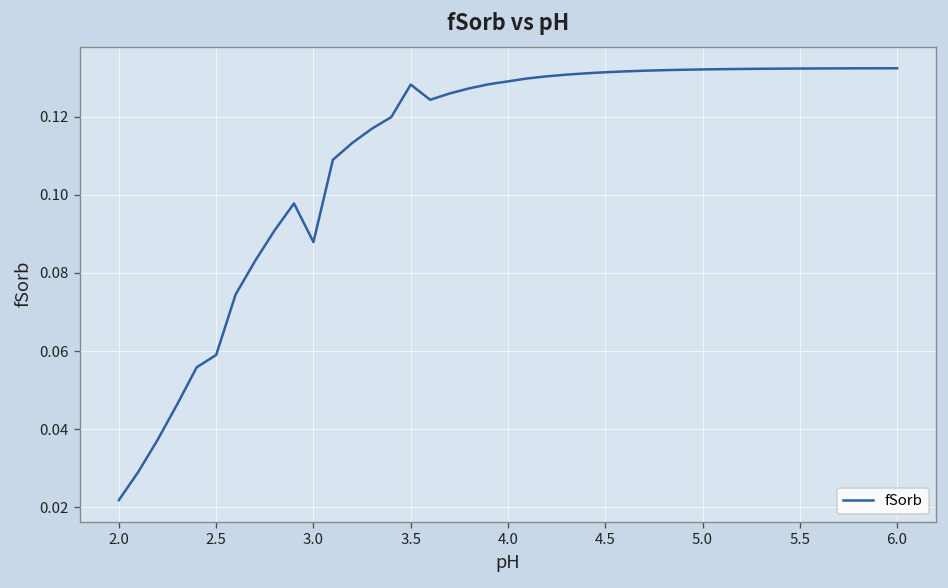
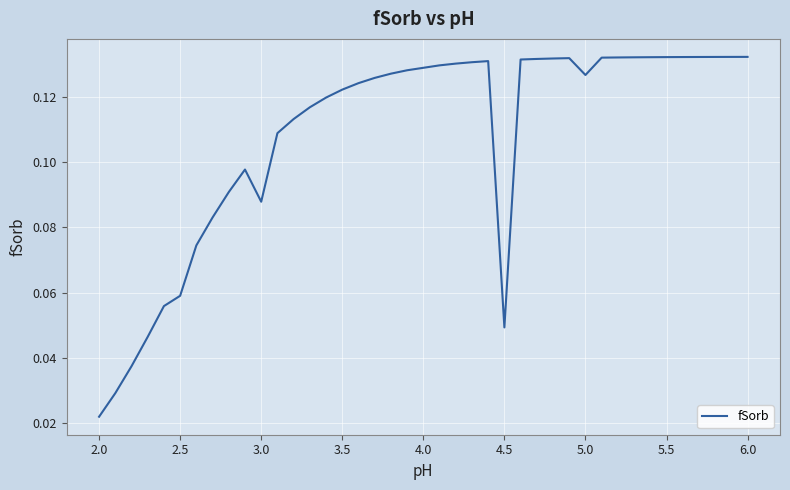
3.5: 0.128 -> 0.122
4.5: 0.131 -> 0.049
5.0: 0.132 -> 0.127
